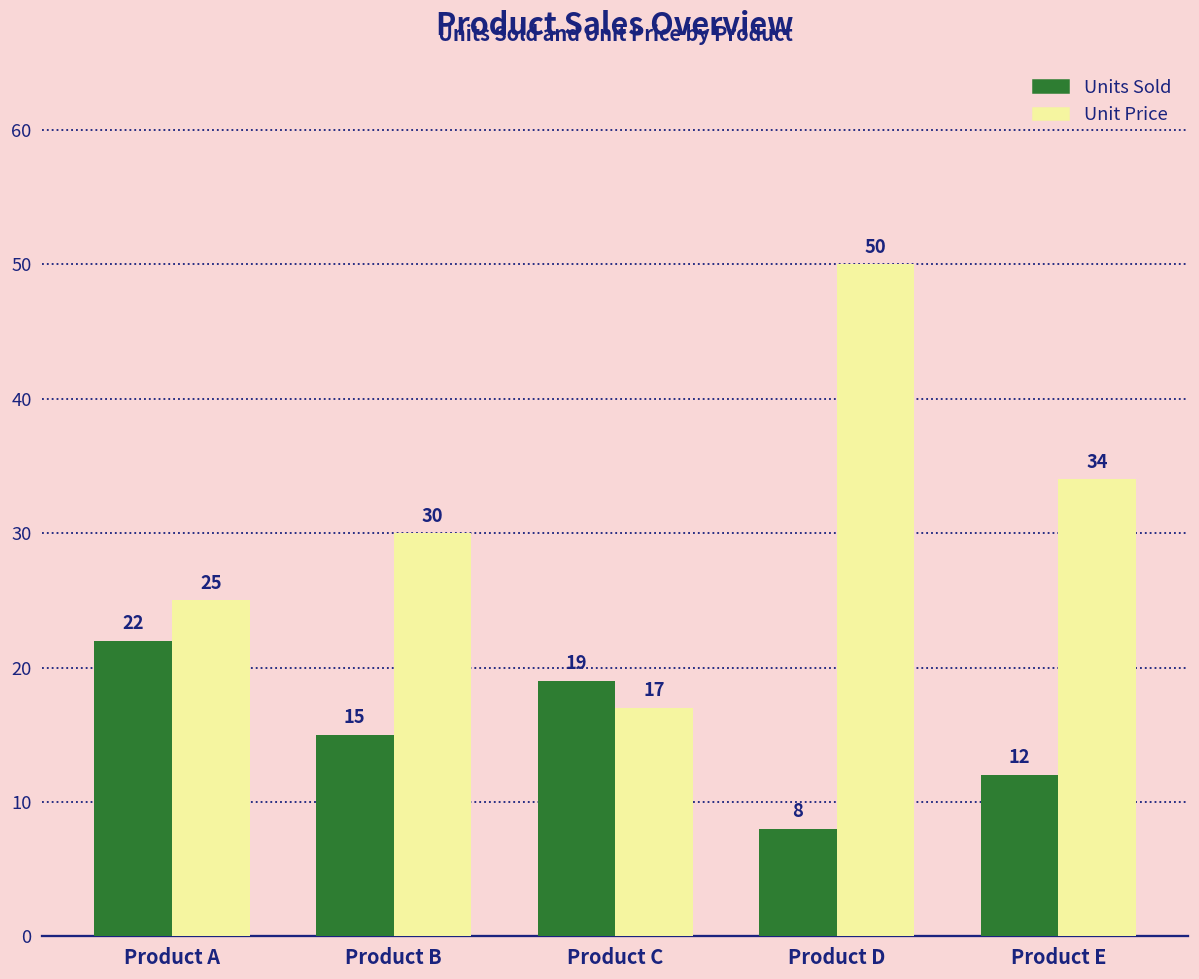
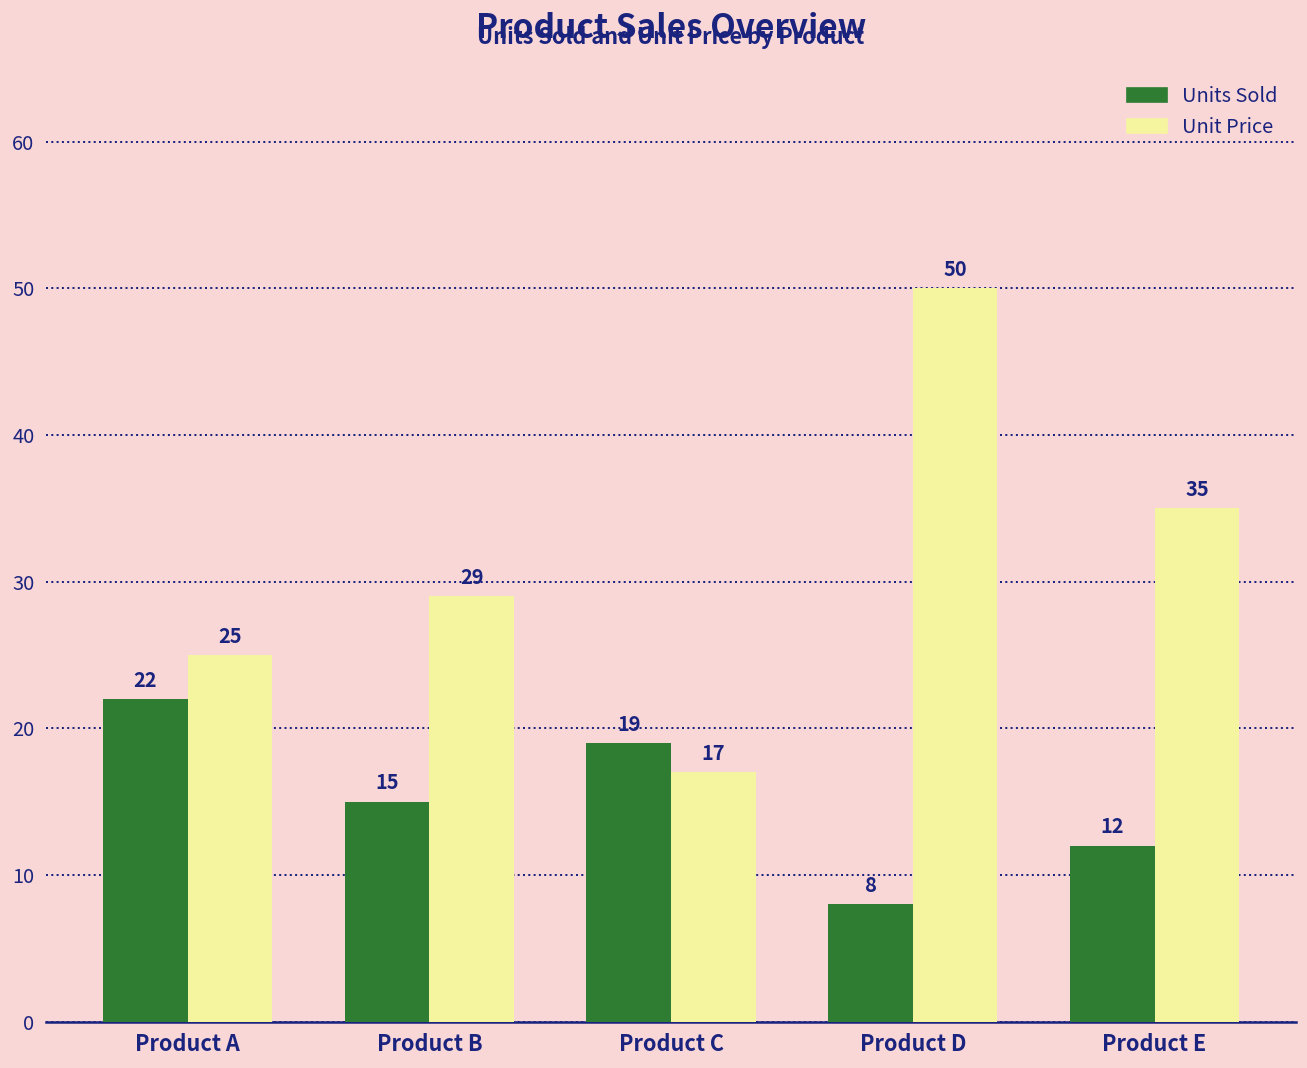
Unit Price, Product B: 30 -> 29
Unit Price, Product E: 34 -> 35
